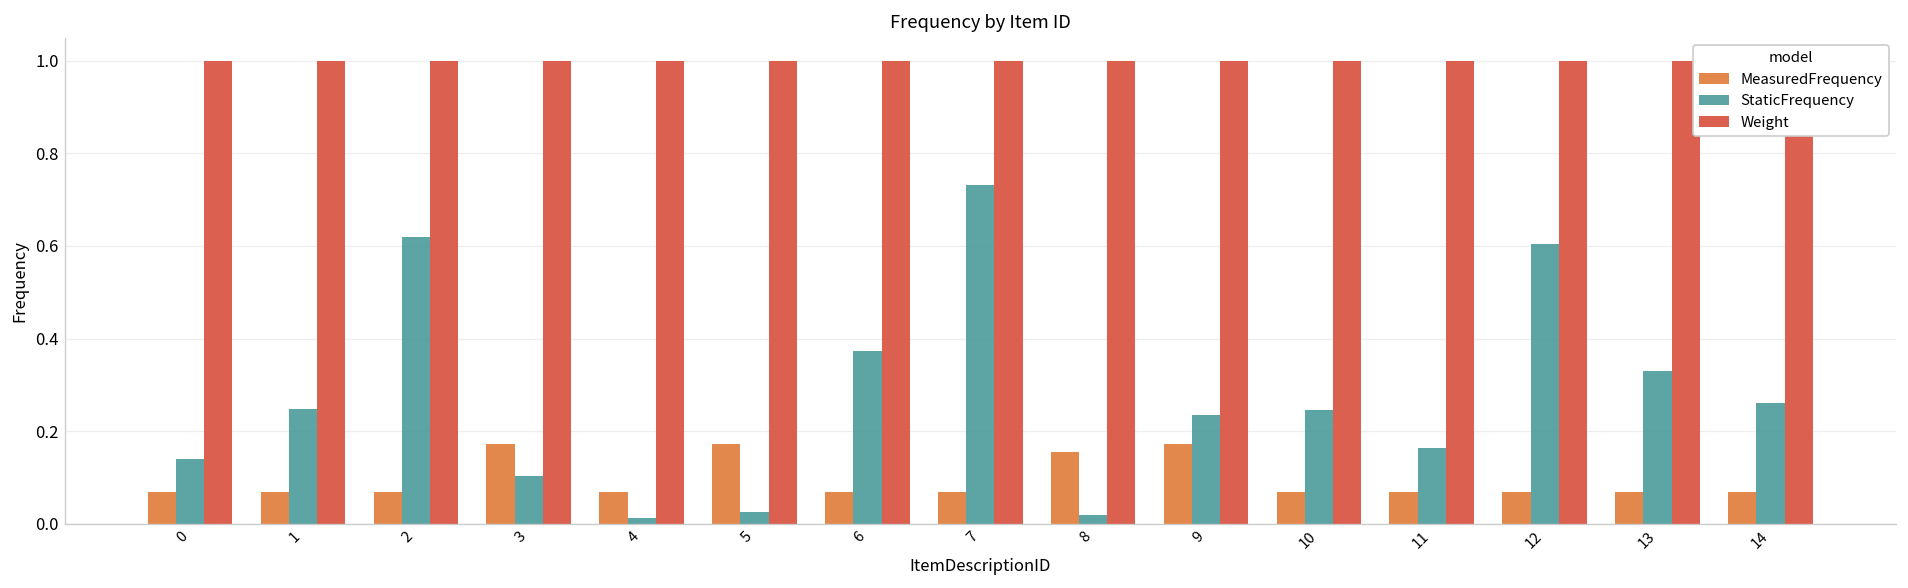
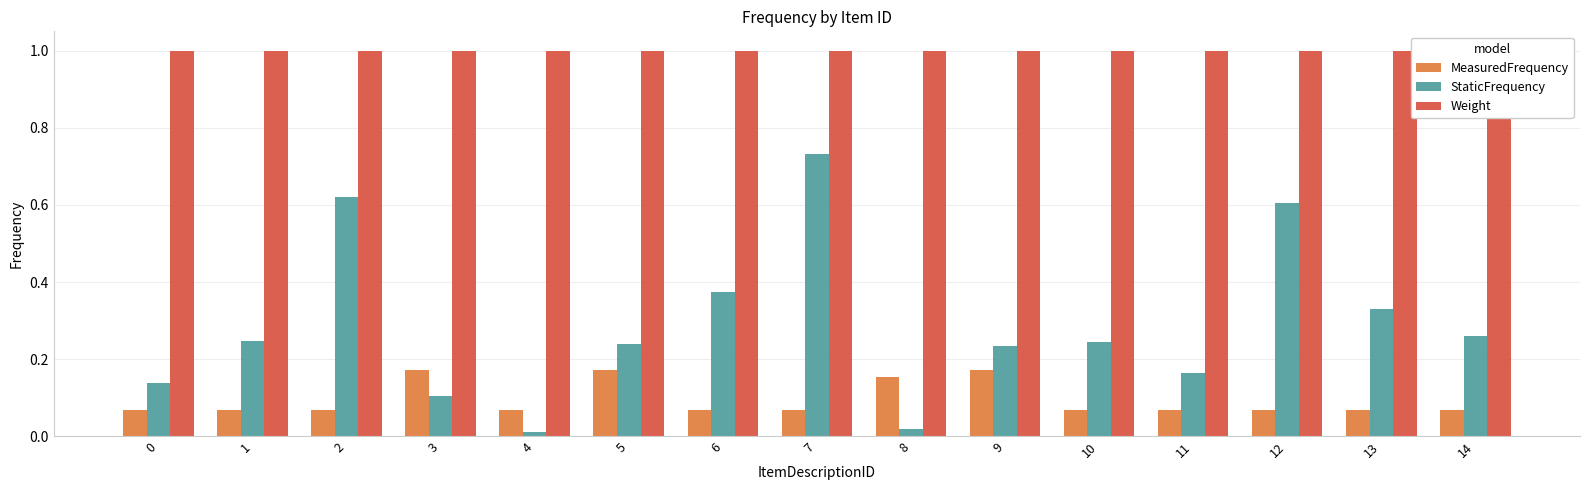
StaticFrequency, 5: 0.03 -> 0.24
